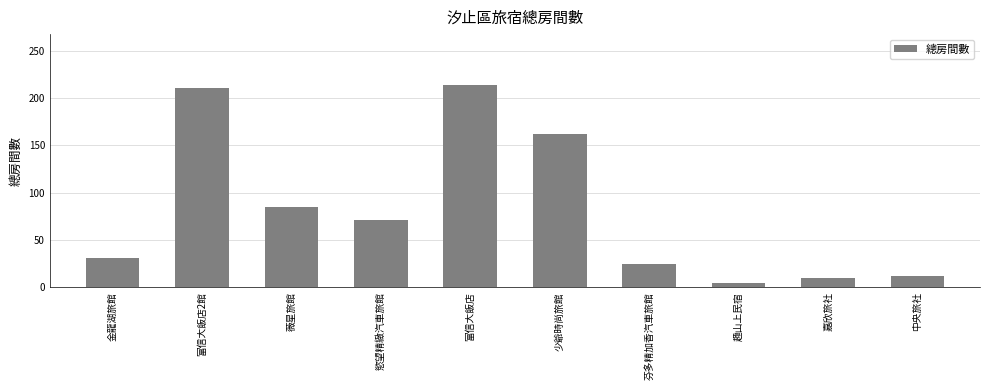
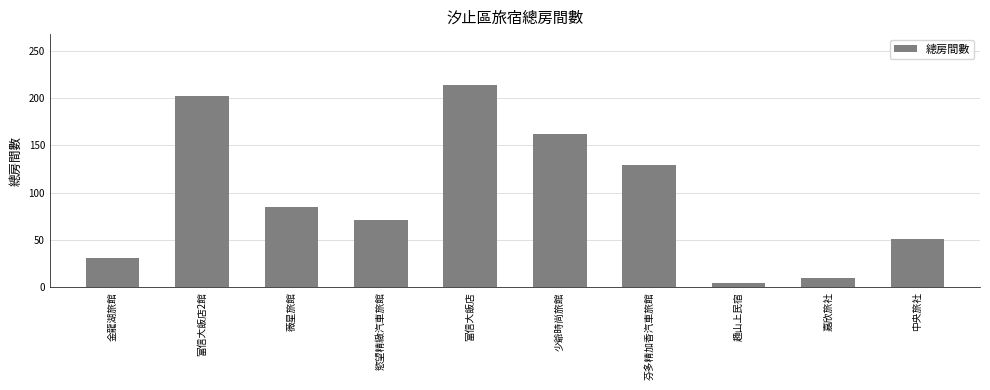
富信大飯店2館: 210 -> 200
芬多精加香汽車旅館: 30 -> 130
中央旅社: 10 -> 50
